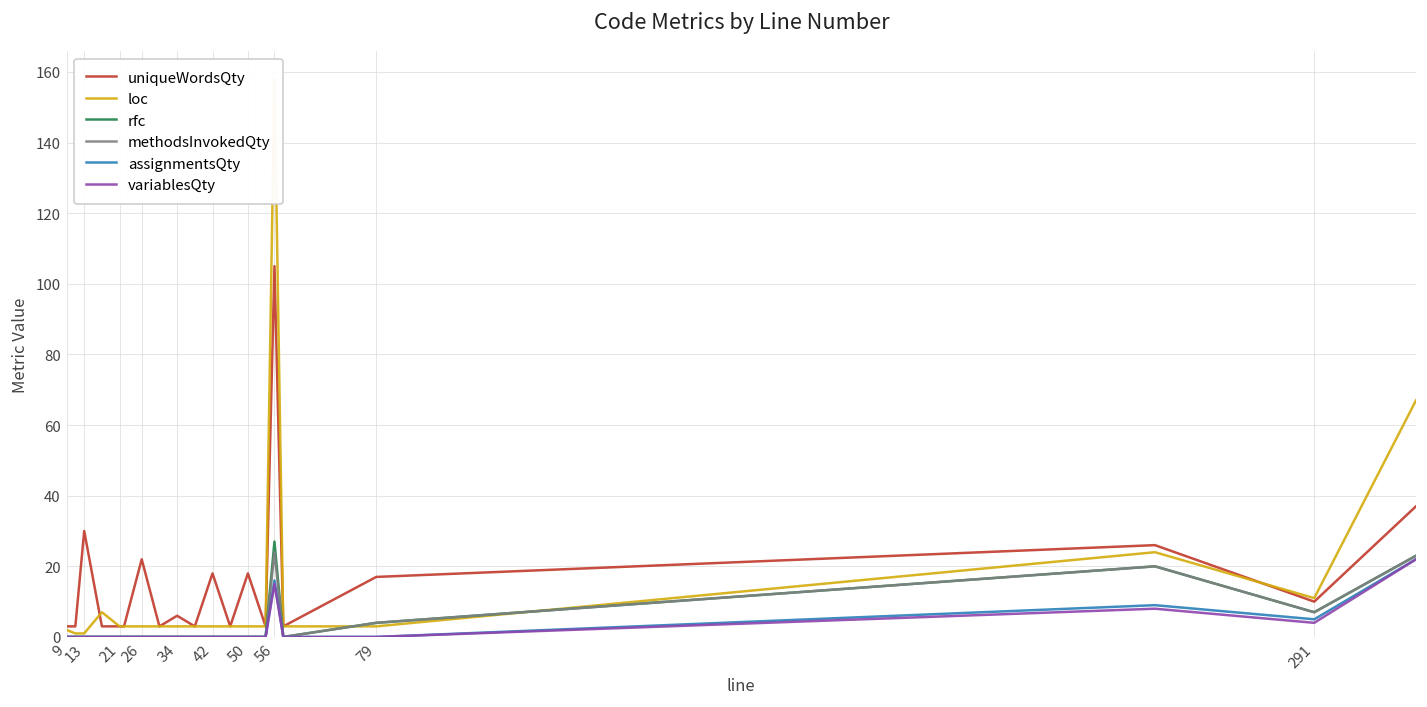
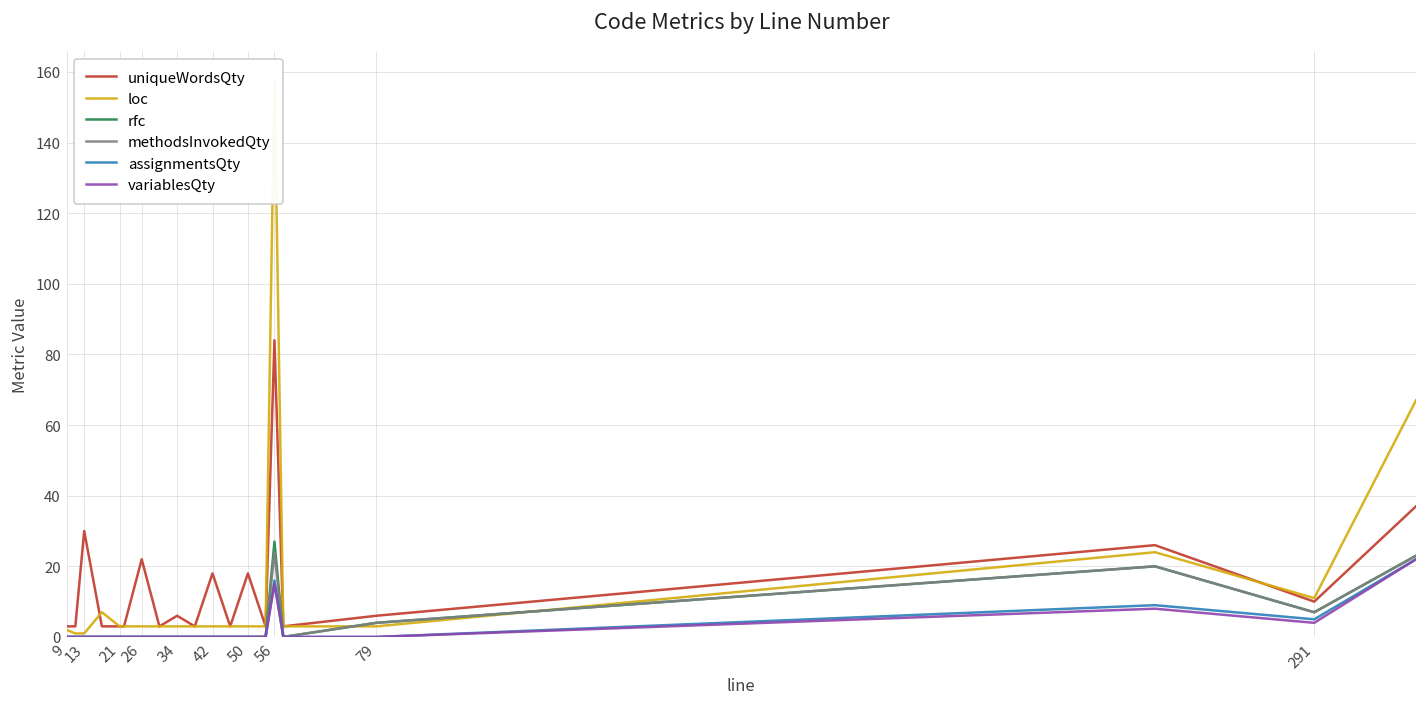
uniqueWordsQty, 56: 105 -> 84
uniqueWordsQty, 79: 17 -> 6
